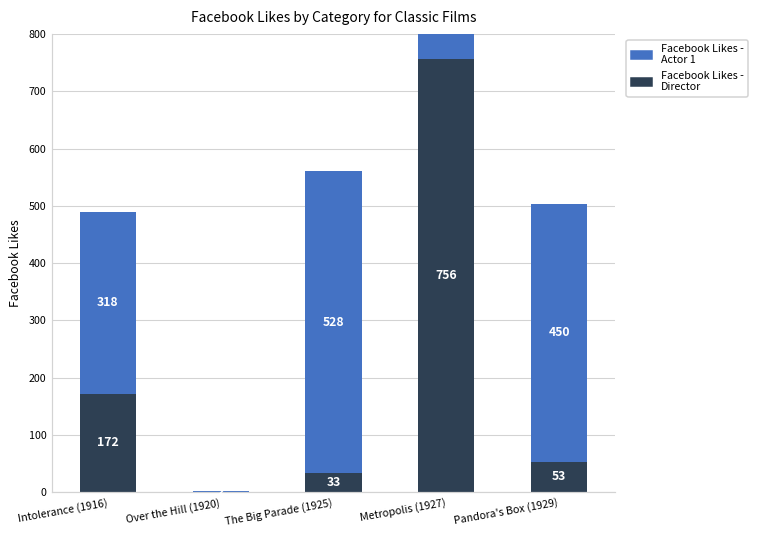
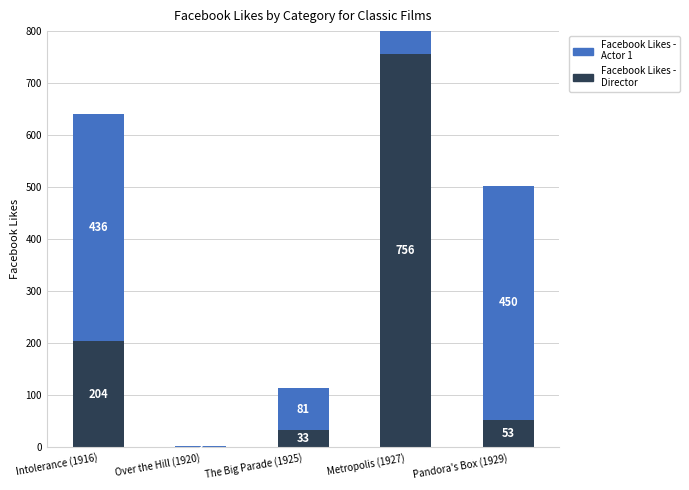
Facebook Likes - Director, Intolerance (1916): 172 -> 204
Facebook Likes - Actor 1, Intolerance (1916): 318 -> 436
Facebook Likes - Actor 1, The Big Parade (1925): 528 -> 81
